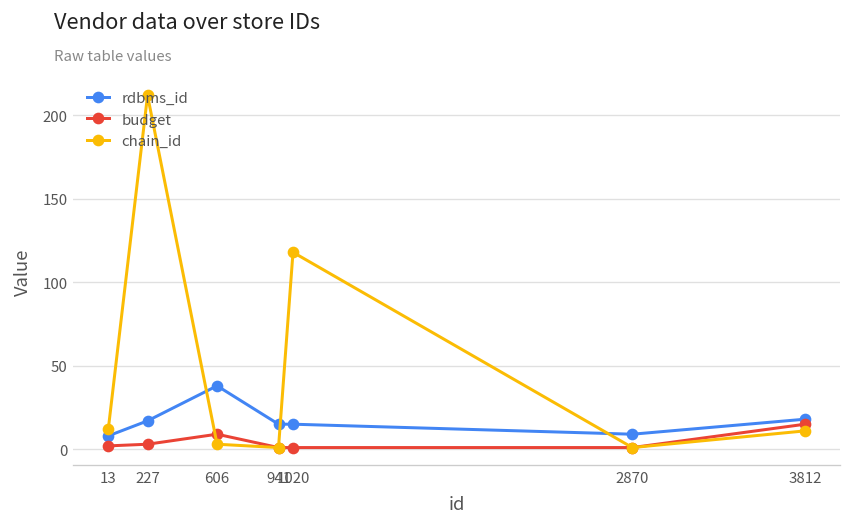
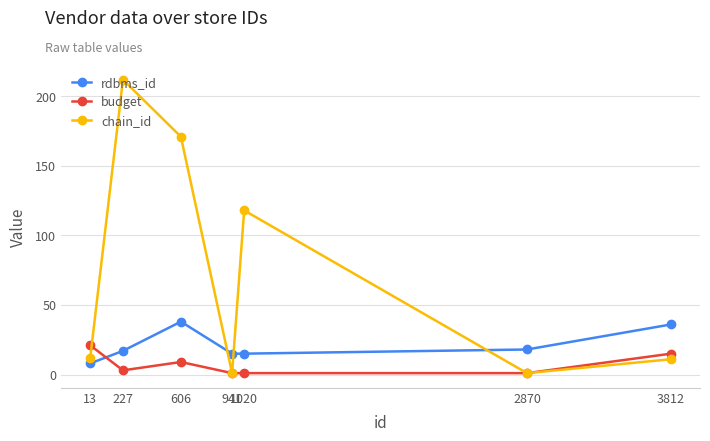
budget, 13: 2 -> 21
chain_id, 606: 3 -> 171
rdbms_id, 2870: 9 -> 18
rdbms_id, 3812: 18 -> 36
